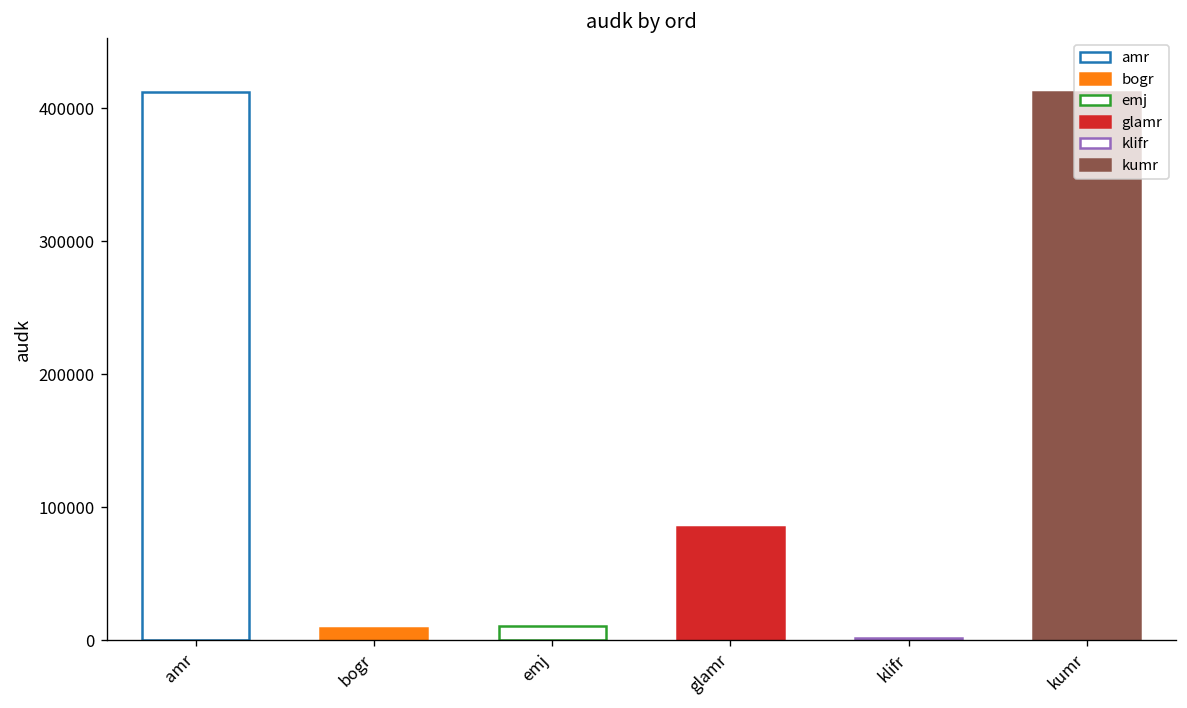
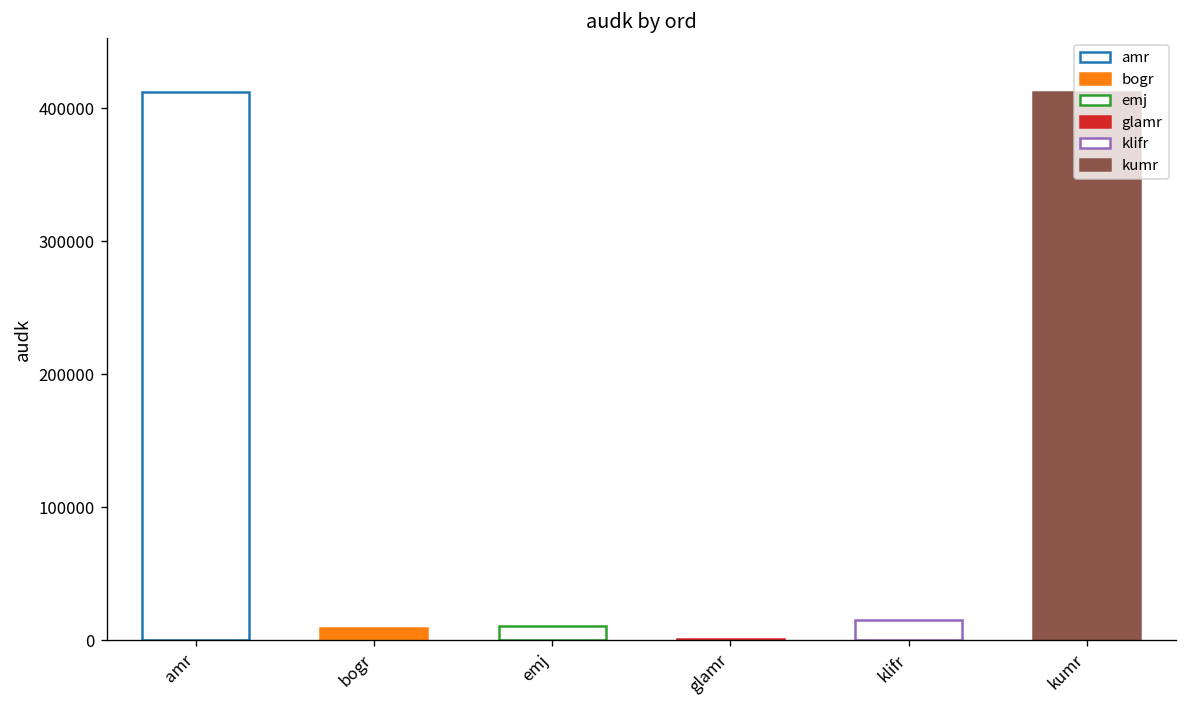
glamr: 85000 -> 1000
klifr: 2000 -> 15000
